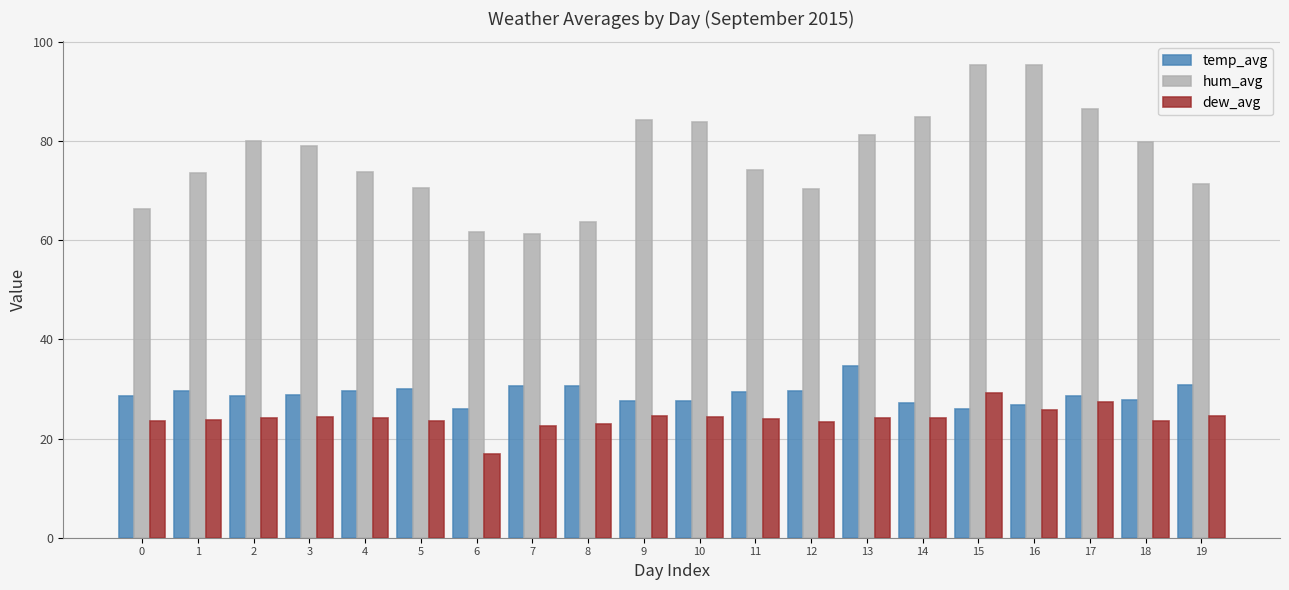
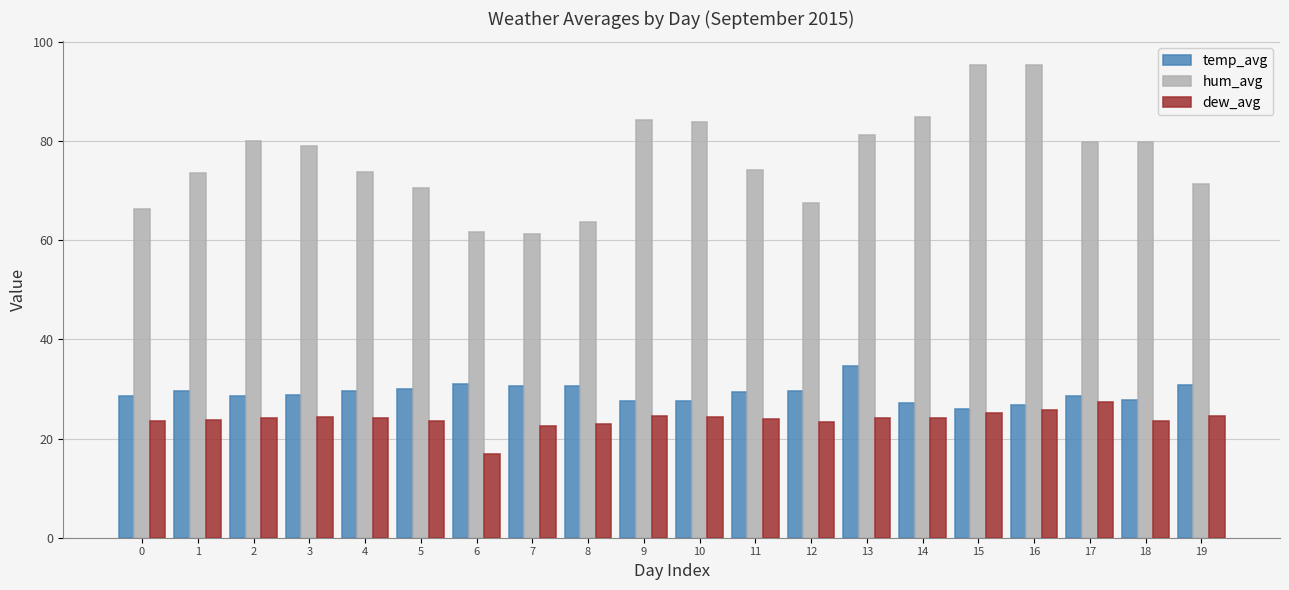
temp_avg, 6: 26 -> 31
hum_avg, 12: 70 -> 68
dew_avg, 15: 29 -> 25
hum_avg, 17: 86 -> 80
